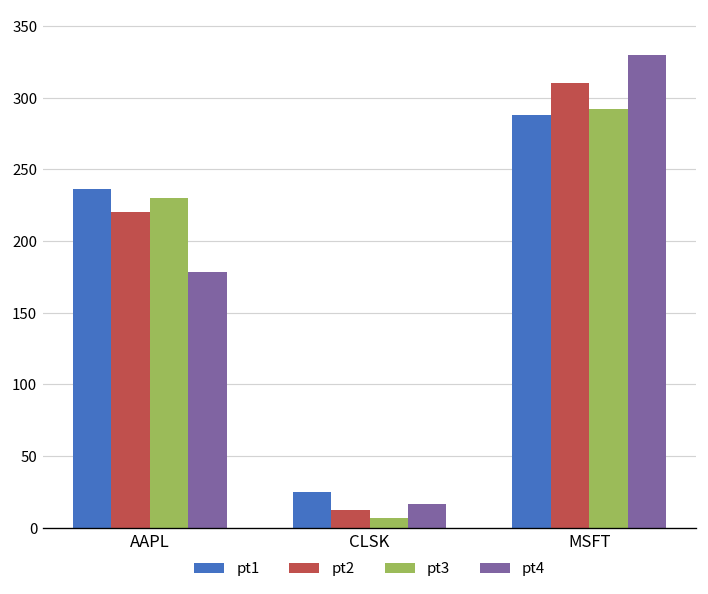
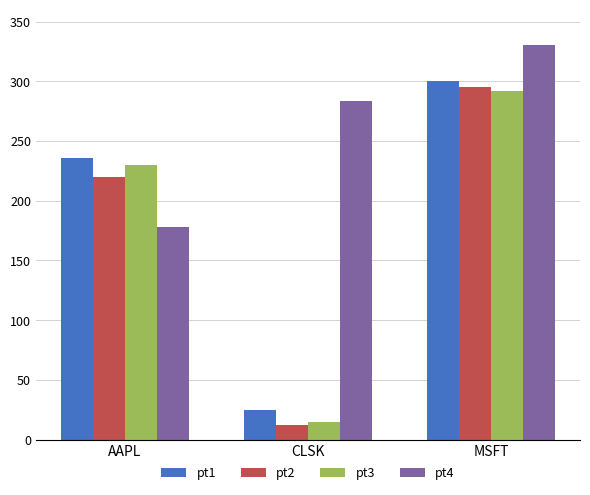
pt3, CLSK: 7 -> 15
pt4, CLSK: 17 -> 283
pt1, MSFT: 288 -> 300
pt2, MSFT: 310 -> 295
